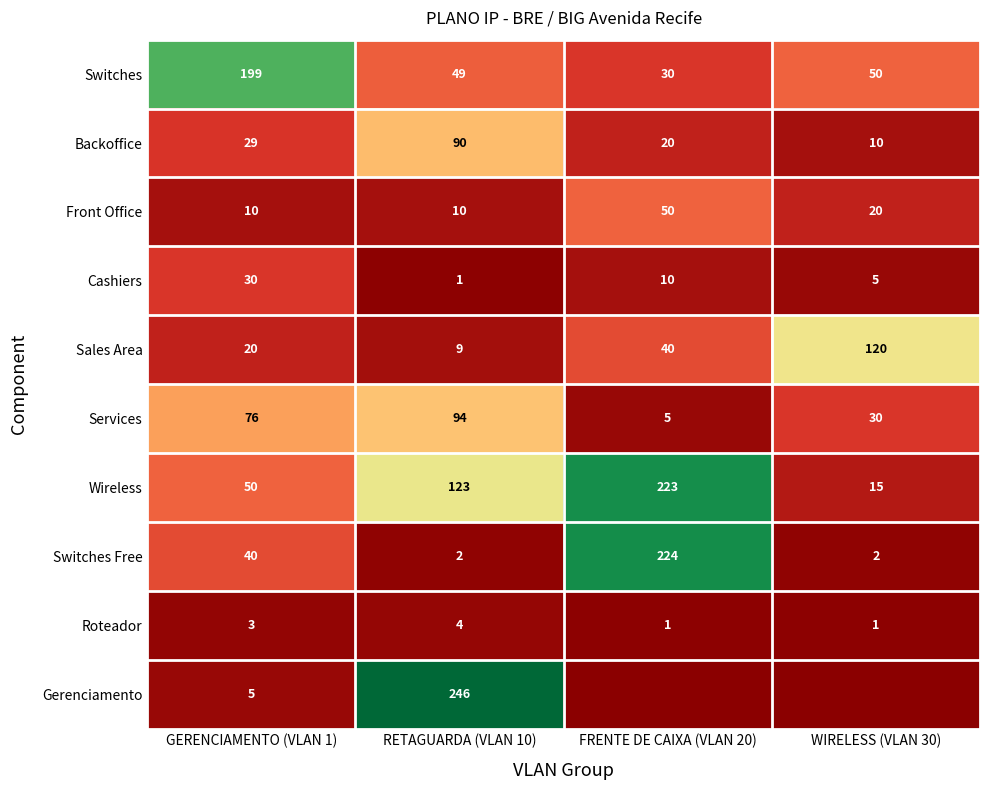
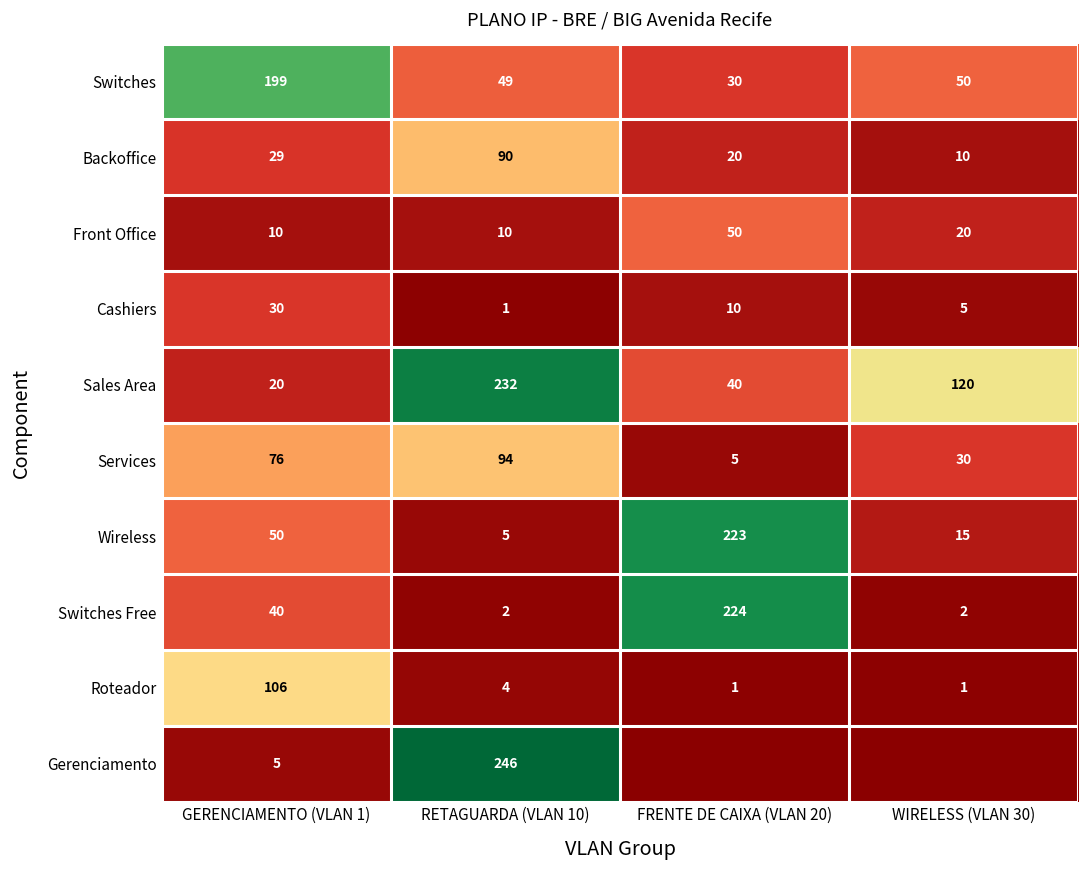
Sales Area, RETAGUARDA (VLAN 10): 9 -> 232
Wireless, RETAGUARDA (VLAN 10): 123 -> 5
Roteador, GERENCIAMENTO (VLAN 1): 3 -> 106
